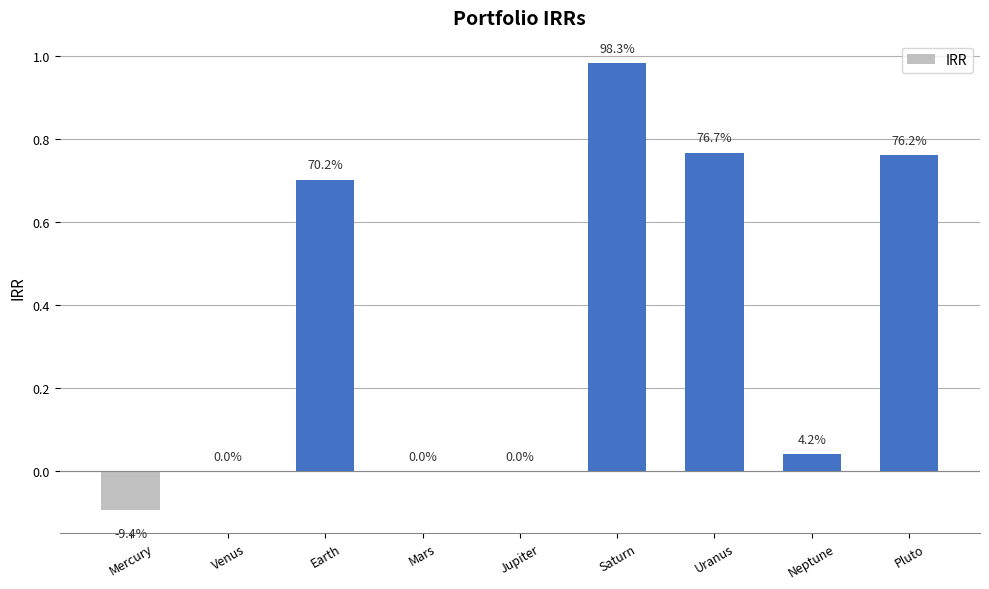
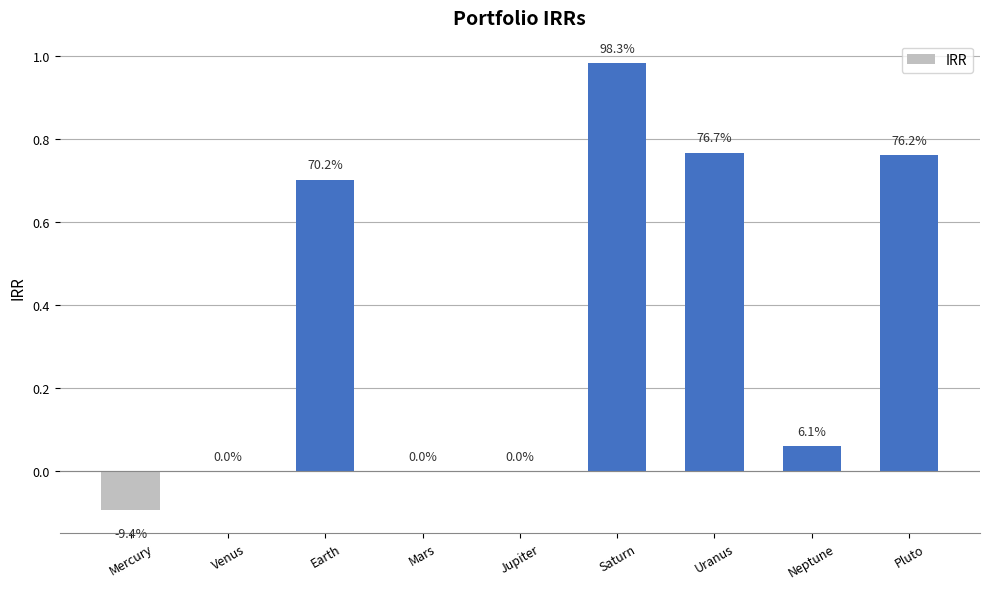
Neptune: 4.2% -> 6.1%
